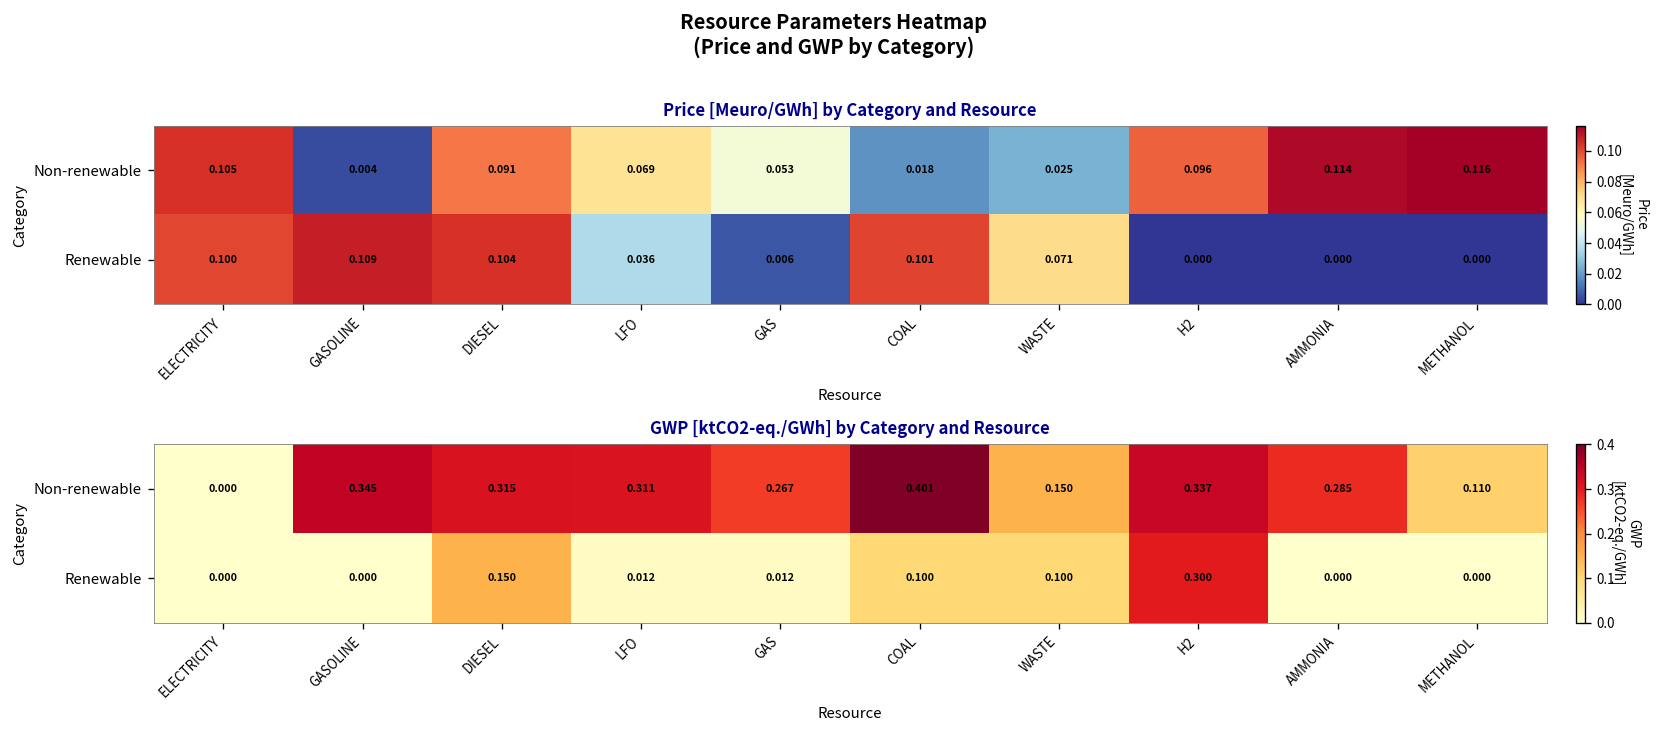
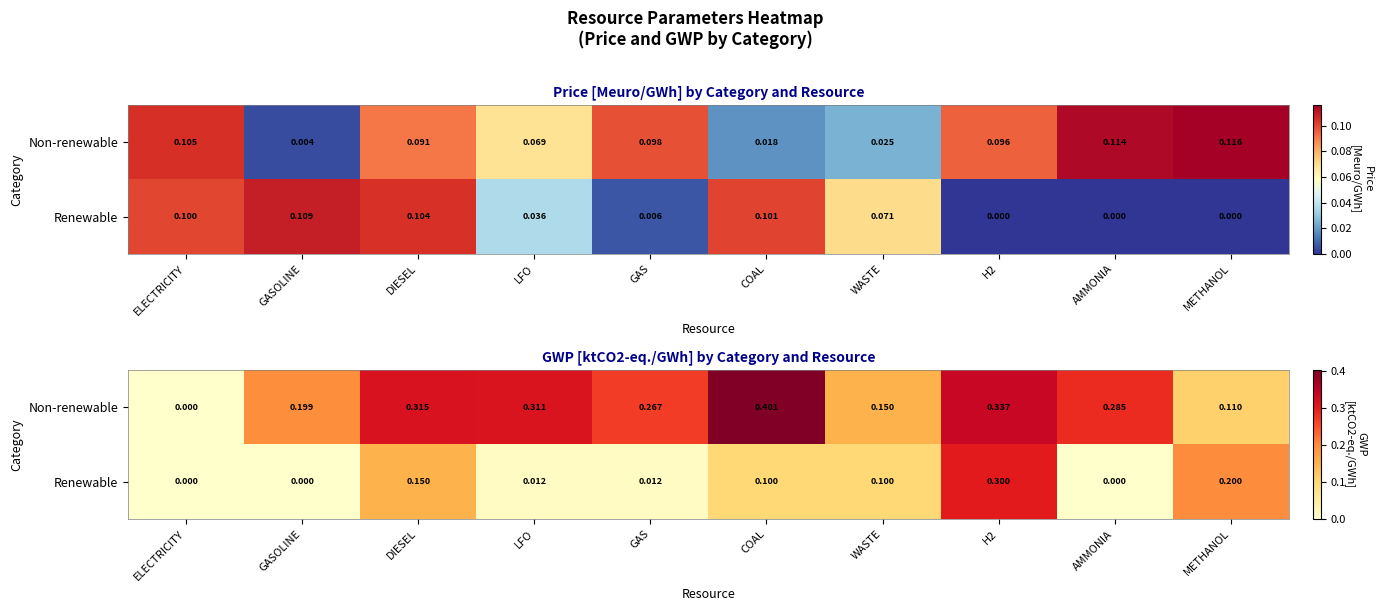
Price [Meuro/GWh] by Category and Resource, Non-renewable, GAS: 0.053 -> 0.098
GWP [ktCO2-eq./GWh] by Category and Resource, Non-renewable, GASOLINE: 0.345 -> 0.199
GWP [ktCO2-eq./GWh] by Category and Resource, Renewable, METHANOL: 0.000 -> 0.200
